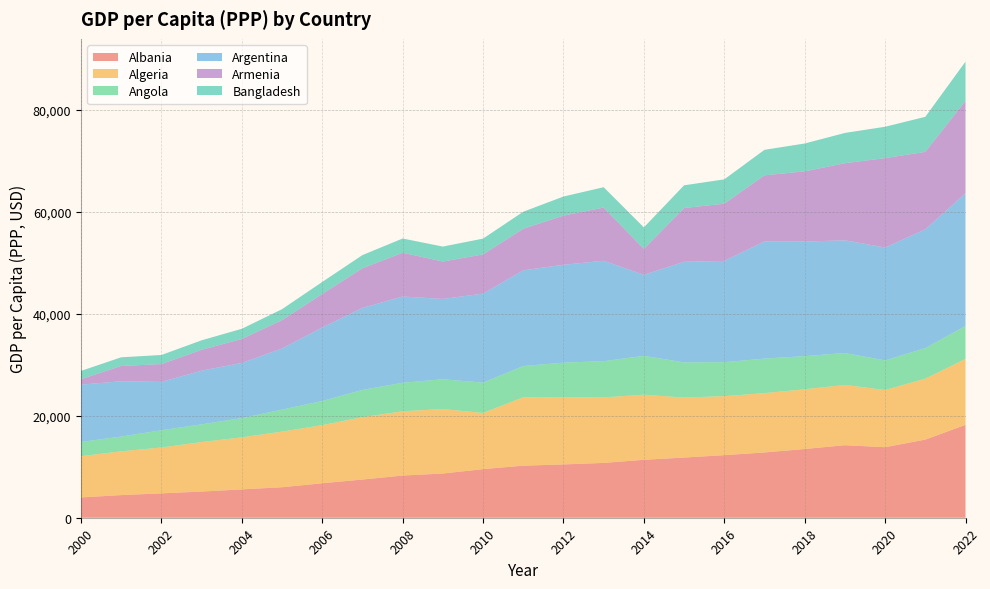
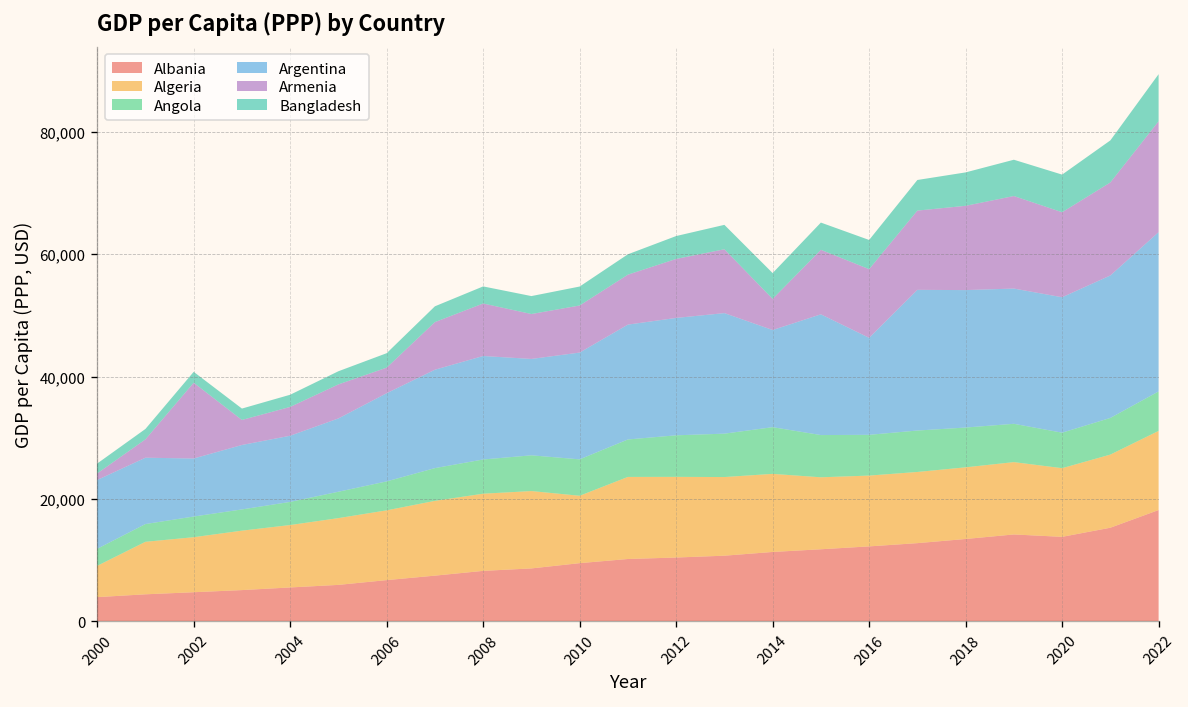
Algeria, 2000: 8,000 -> 5,000
Armenia, 2002: 4,000 -> 12,000
Armenia, 2006: 7,000 -> 4,000
Argentina, 2016: 20,000 -> 16,000
Armenia, 2020: 18,000 -> 14,000
